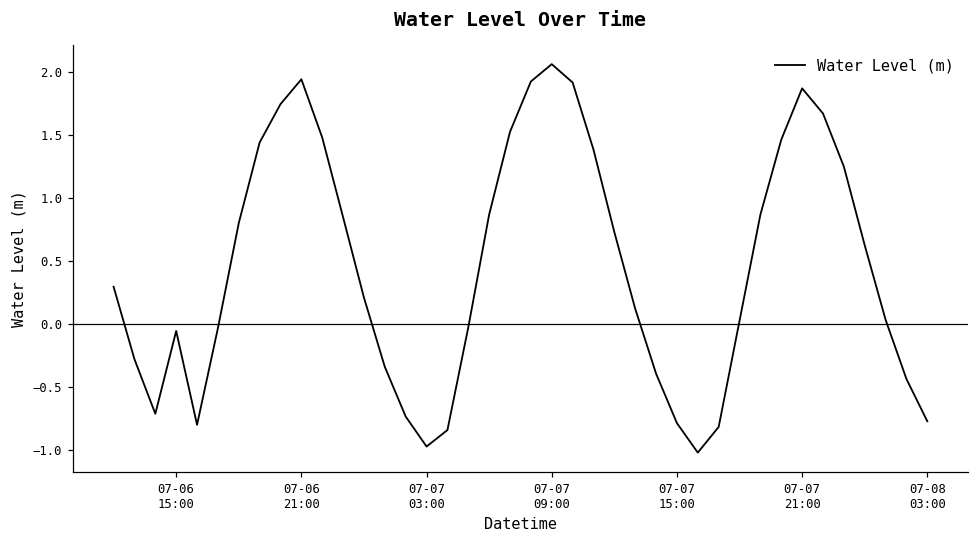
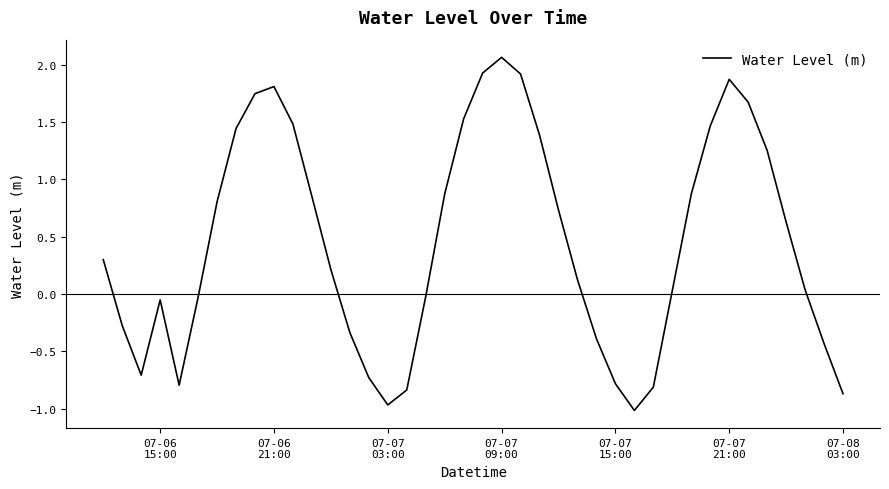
07-06 21:00: 1.95 -> 1.81
07-08 03:00: -0.77 -> -0.87
